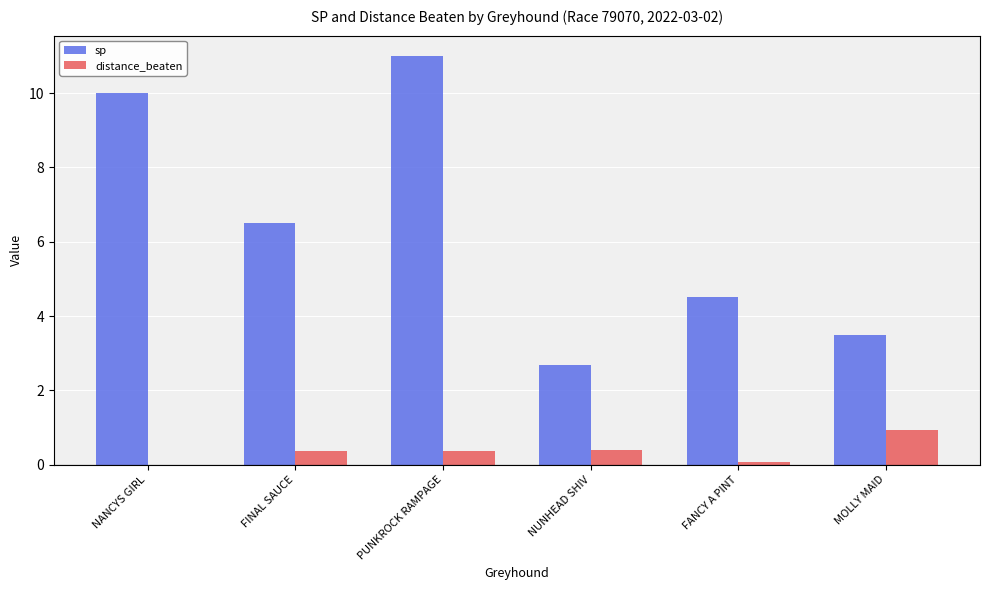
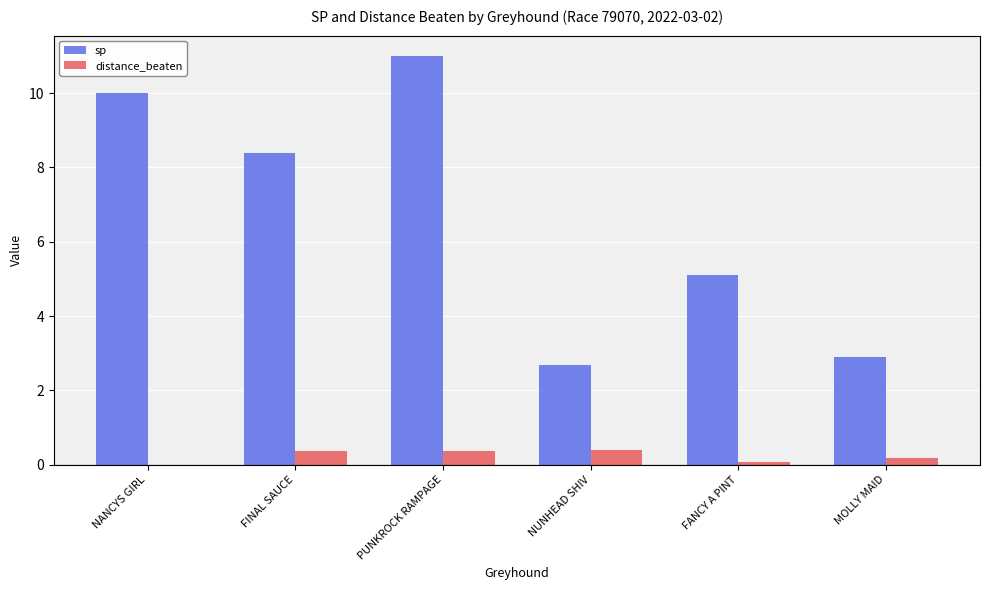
sp, FINAL SAUCE: 6.5 -> 8.4
sp, FANCY A PINT: 4.5 -> 5.1
sp, MOLLY MAID: 3.5 -> 2.9
distance_beaten, MOLLY MAID: 0.9 -> 0.2
